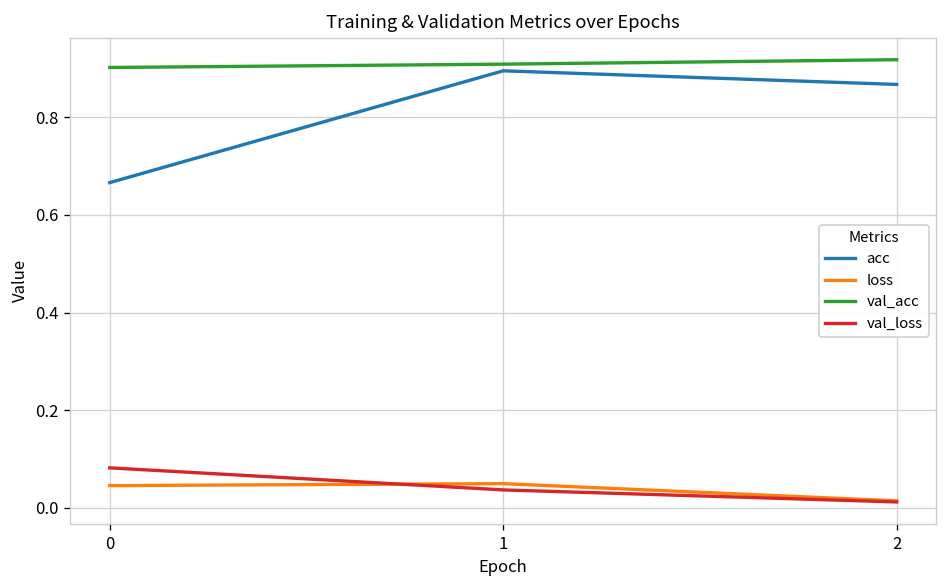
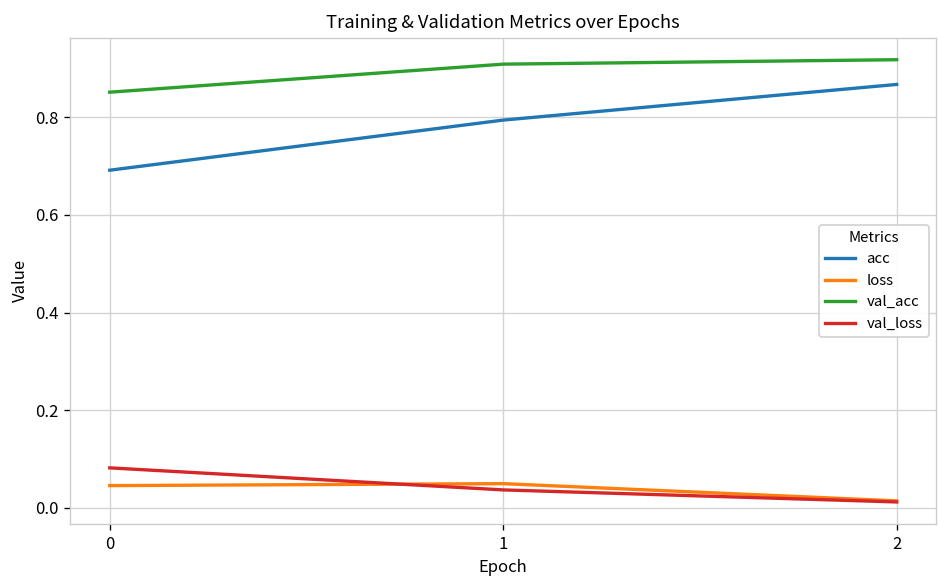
acc, 0: 0.67 -> 0.69
val_acc, 0: 0.90 -> 0.85
acc, 1: 0.90 -> 0.79
